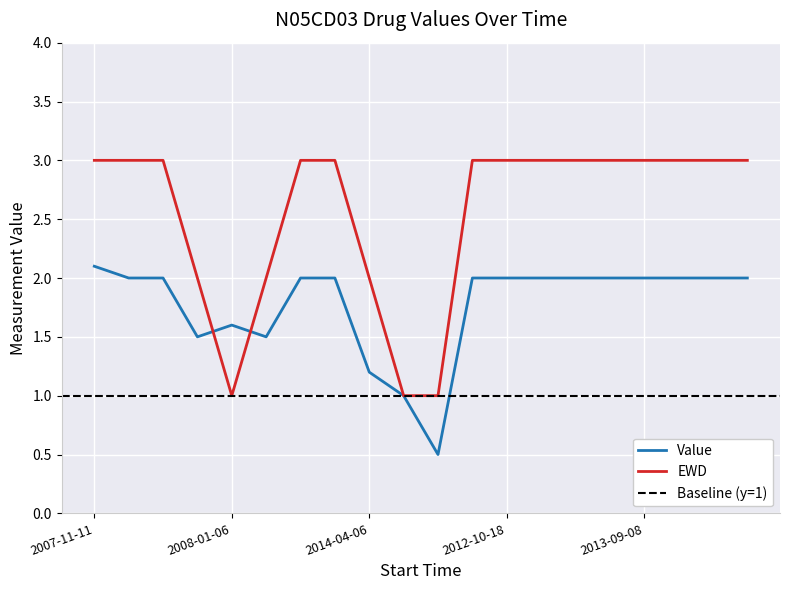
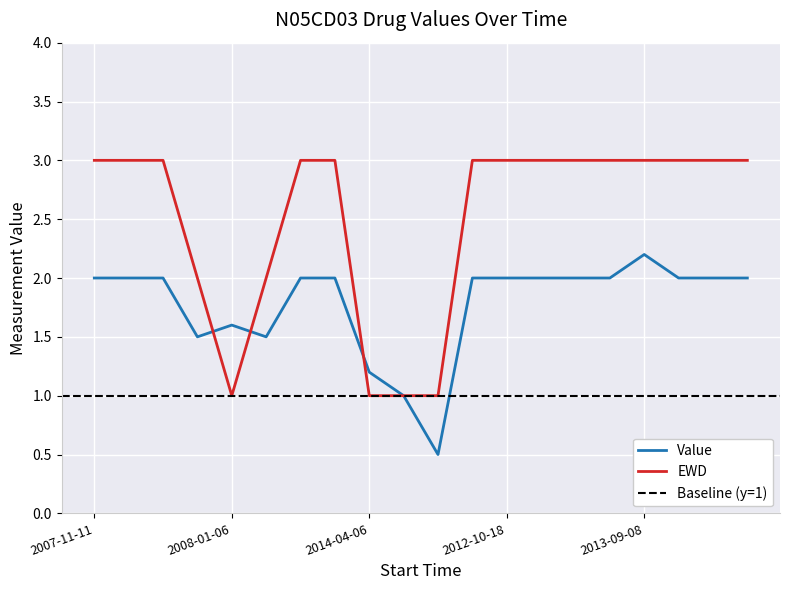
Value, 2007-11-11: 2.1 -> 2.0
EWD, 2014-04-06: 2 -> 1
Value, 2013-09-08: 2.0 -> 2.2
